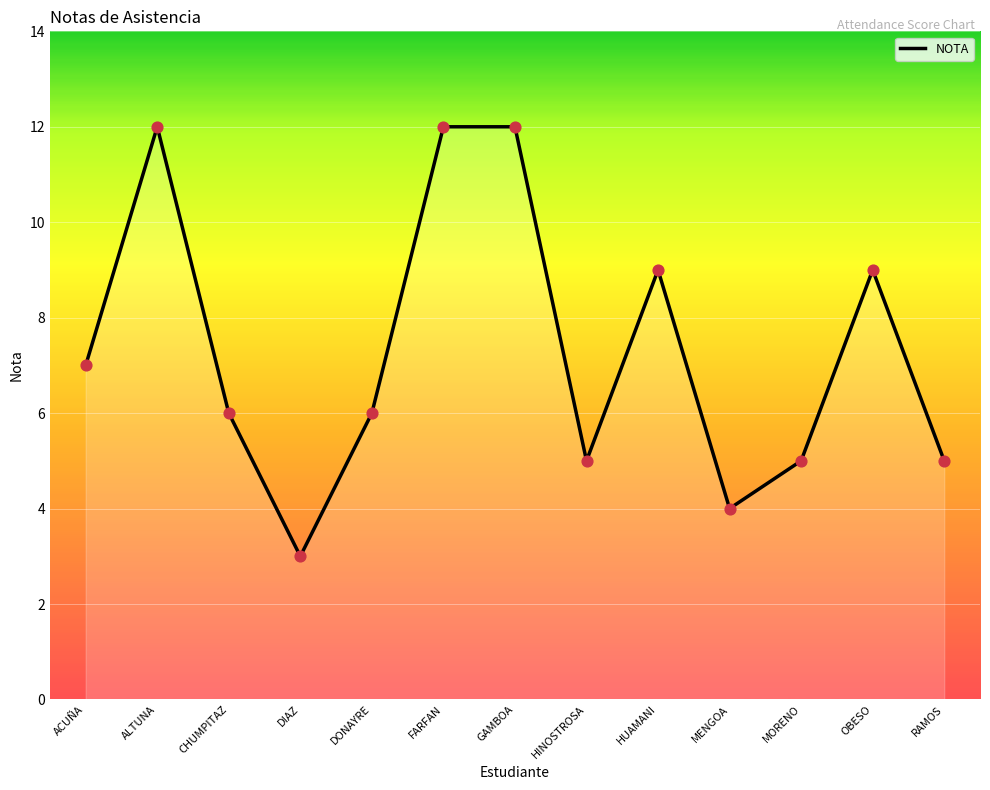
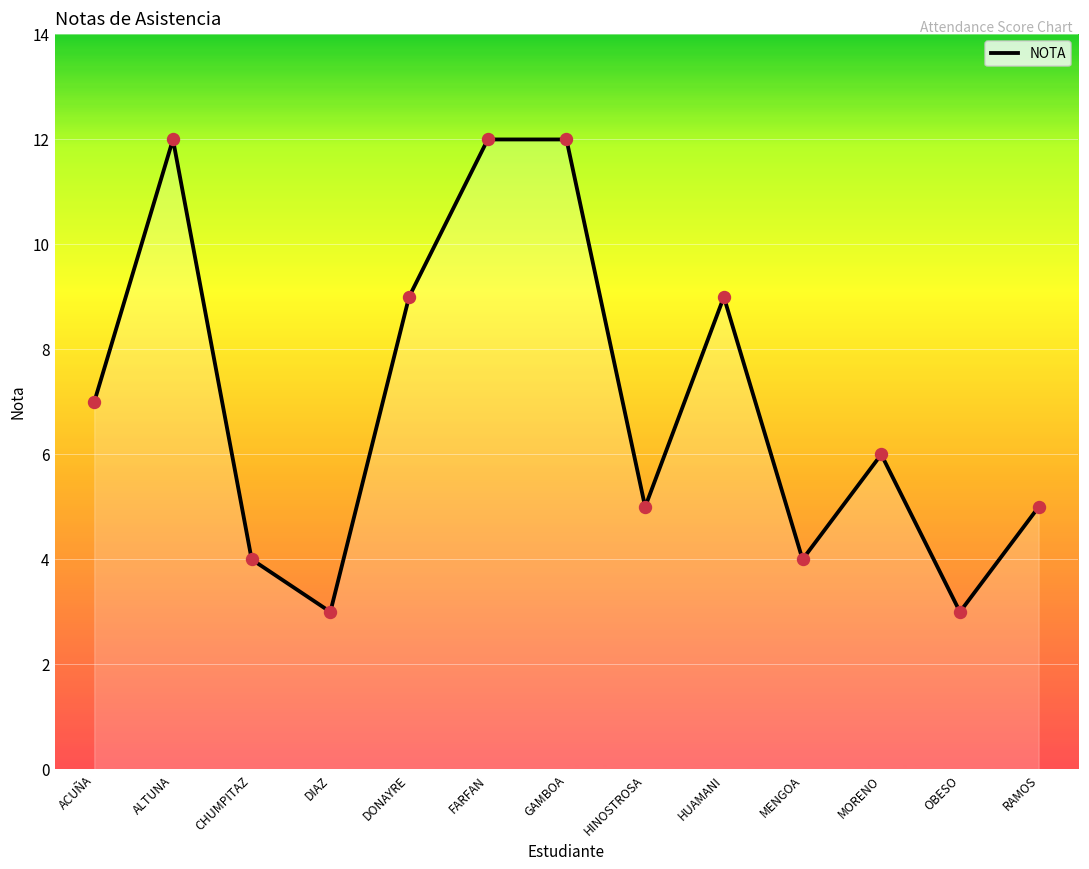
CHUMPITAZ: 6 -> 4
DONAYRE: 6 -> 9
MORENO: 5 -> 6
OBESO: 9 -> 3
